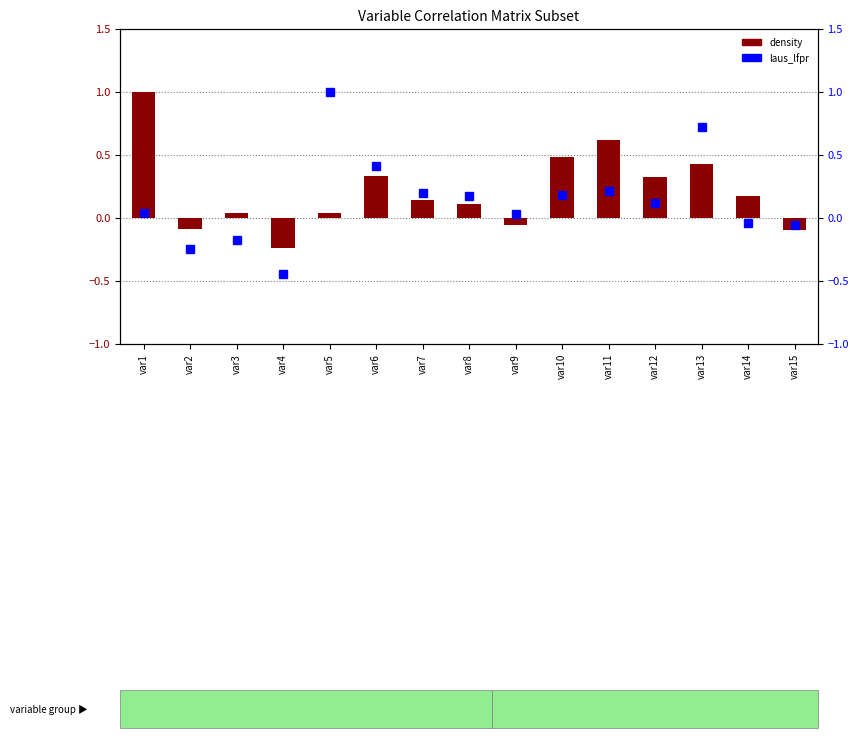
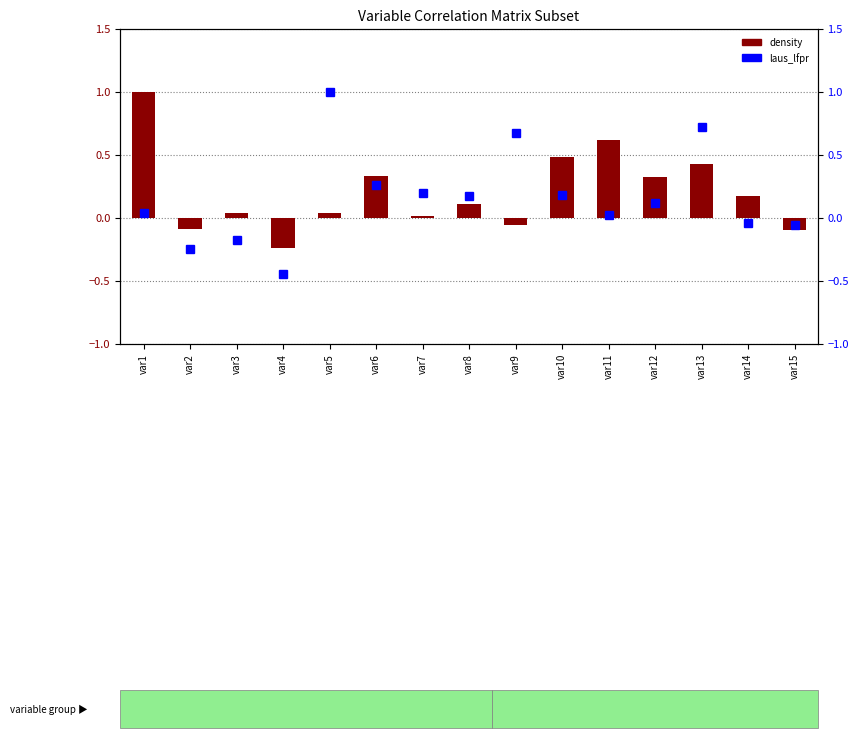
density, var7: 0.14 -> 0.01
laus_lfpr, var6: 0.41 -> 0.26
laus_lfpr, var9: 0.03 -> 0.67
laus_lfpr, var11: 0.21 -> 0.02
